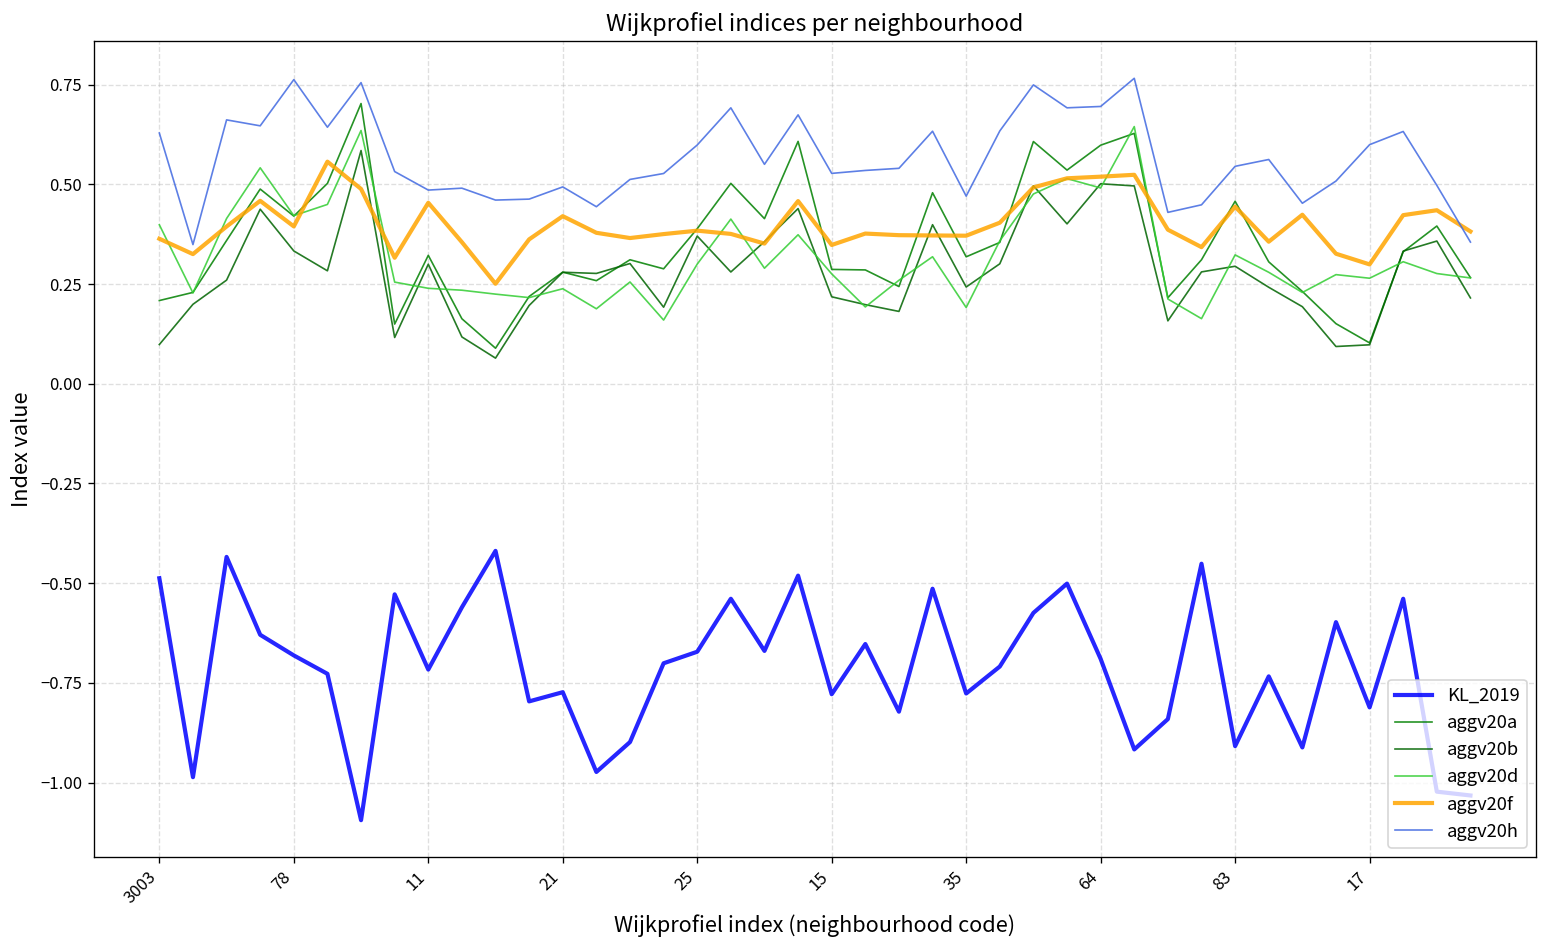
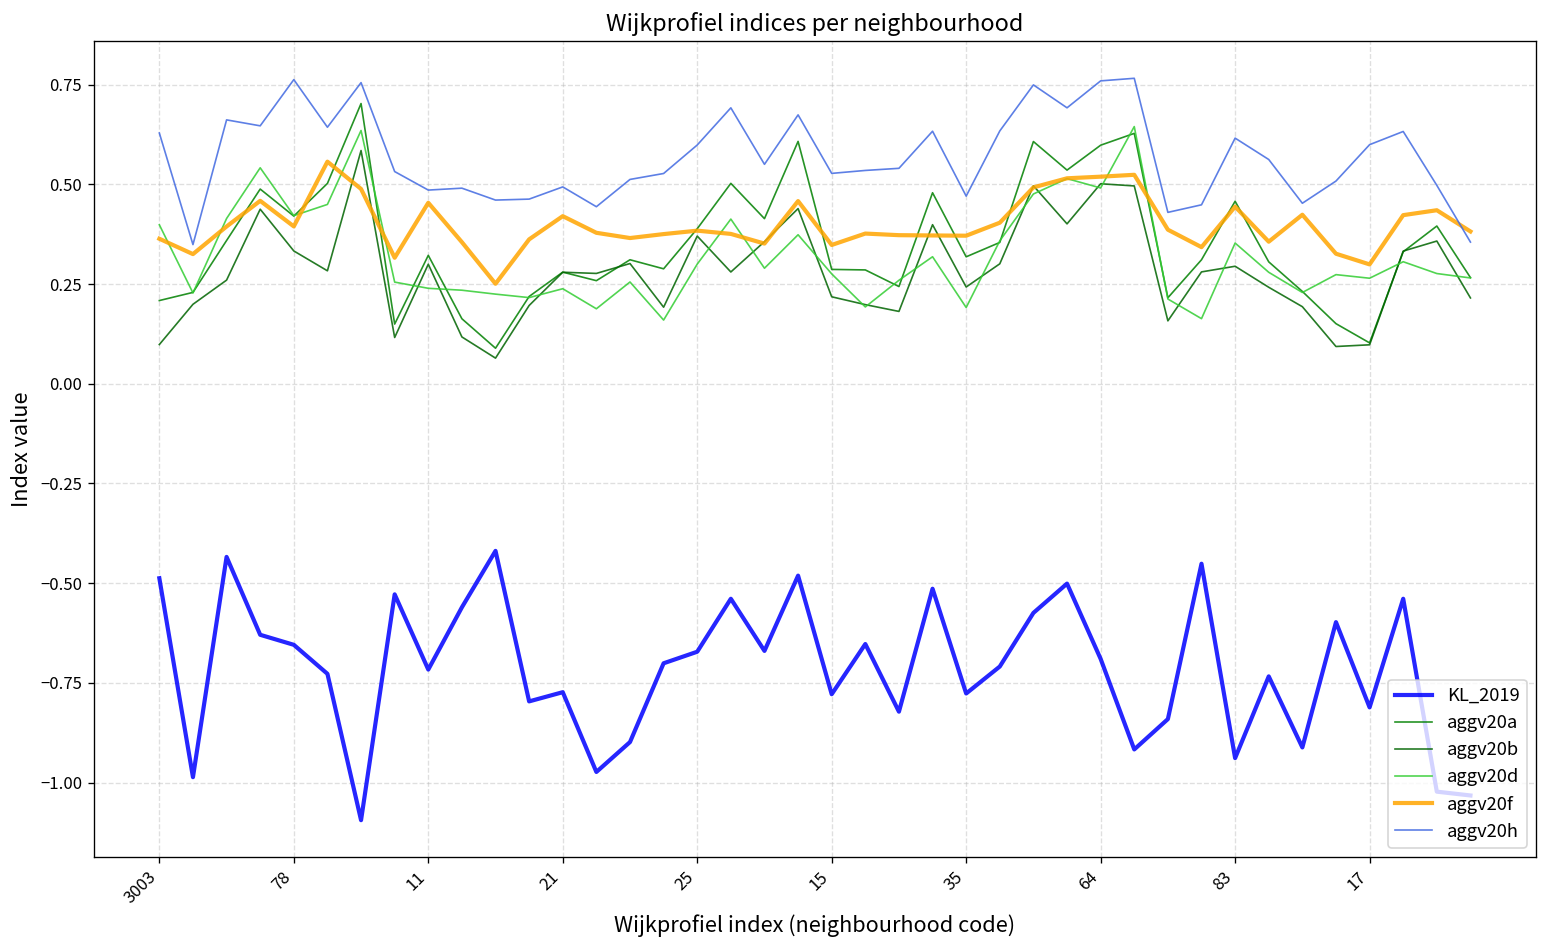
KL_2019, 78: -0.68 -> -0.65
aggv20h, 64: 0.70 -> 0.76
KL_2019, 83: -0.91 -> -0.94
aggv20d, 83: 0.32 -> 0.35
aggv20h, 83: 0.55 -> 0.62
